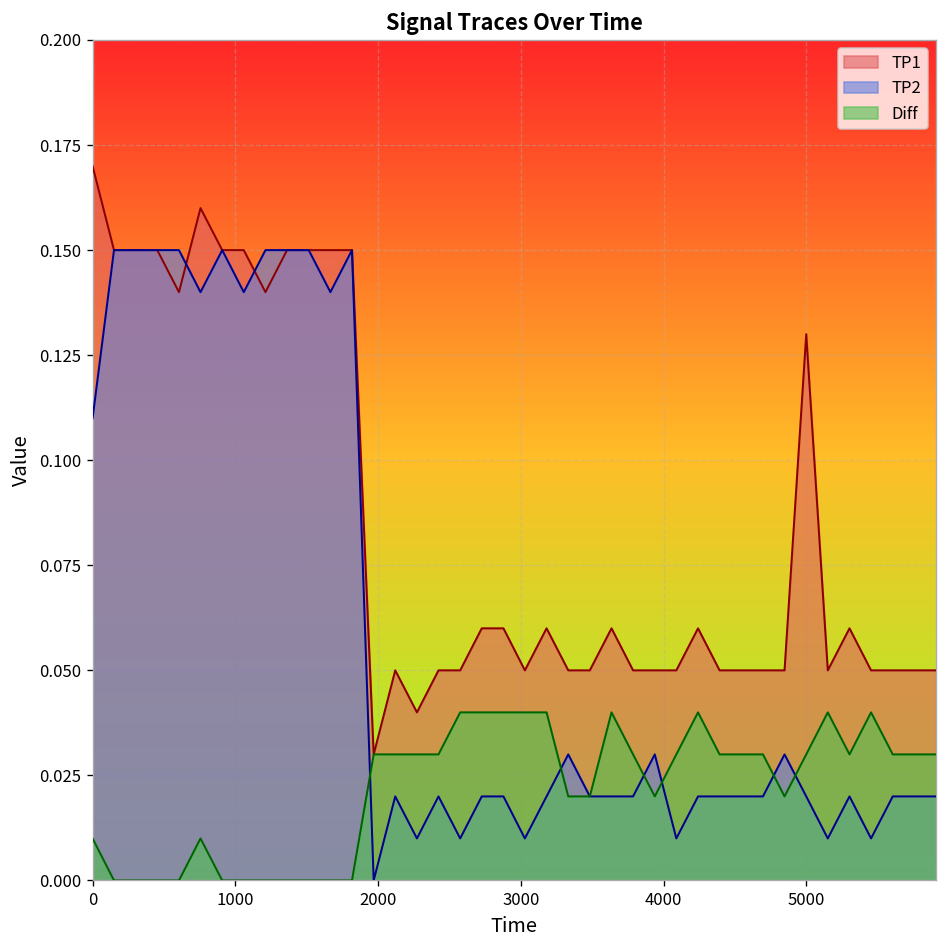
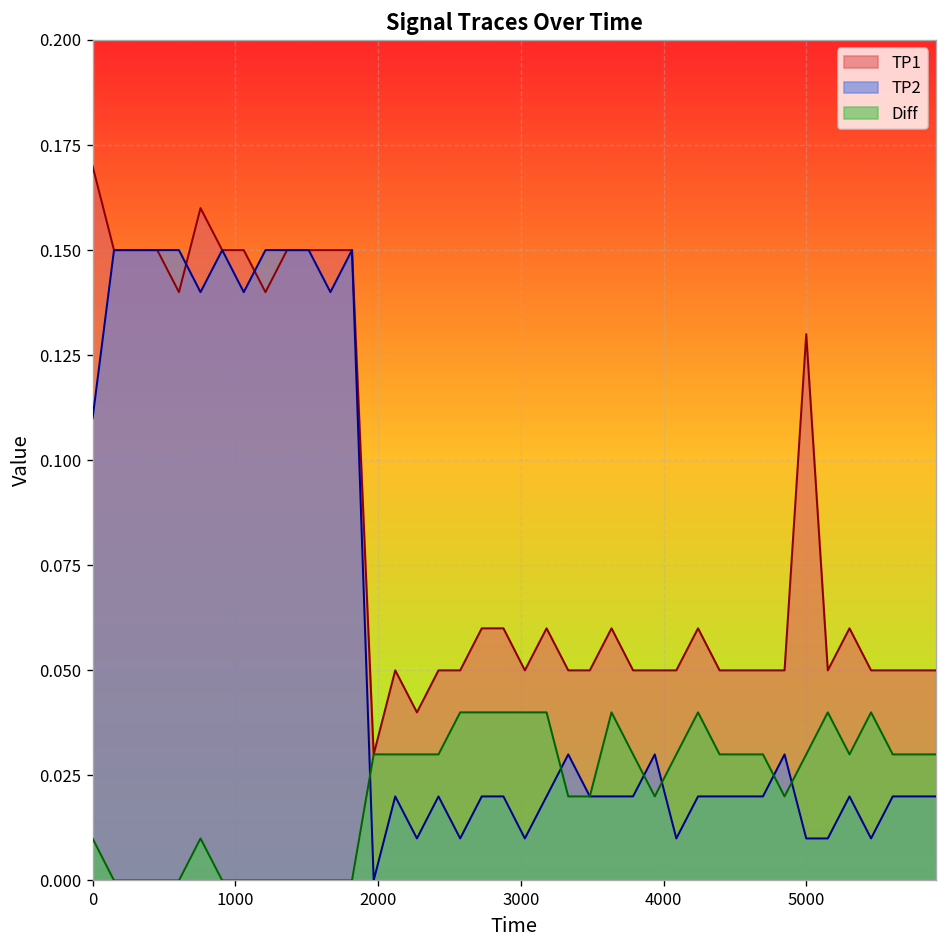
TP2, 5000: 0.02 -> 0.01
